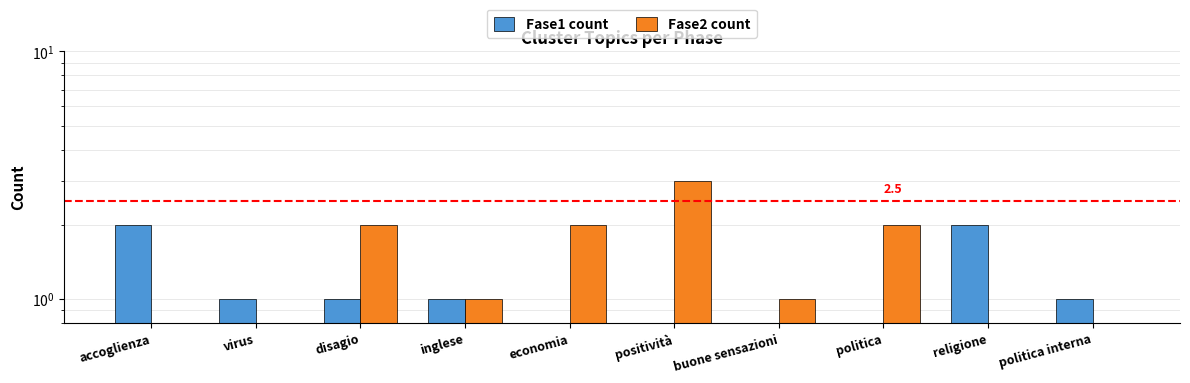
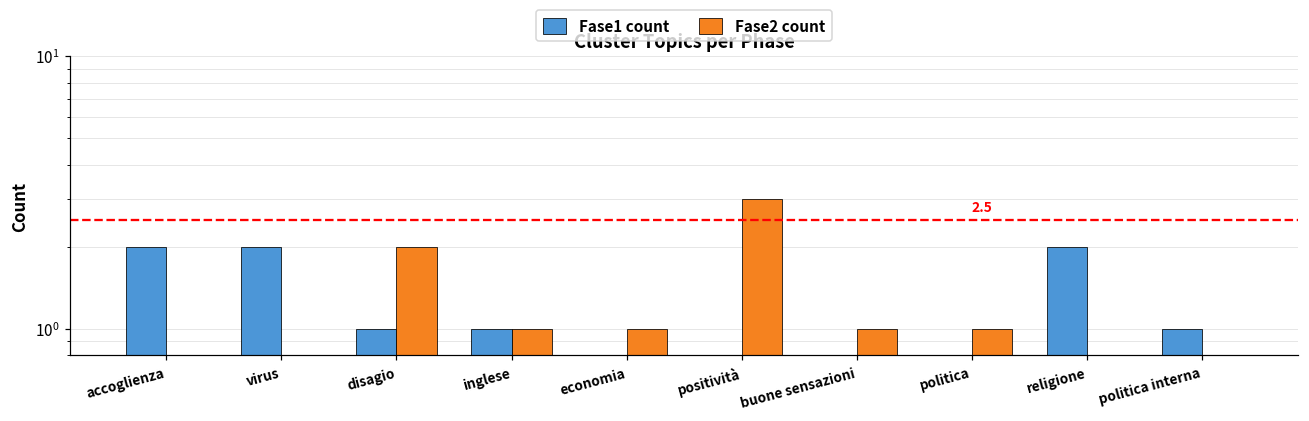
Fase1 count, virus: 1 -> 2
Fase2 count, economia: 2 -> 1
Fase2 count, politica: 2 -> 1
